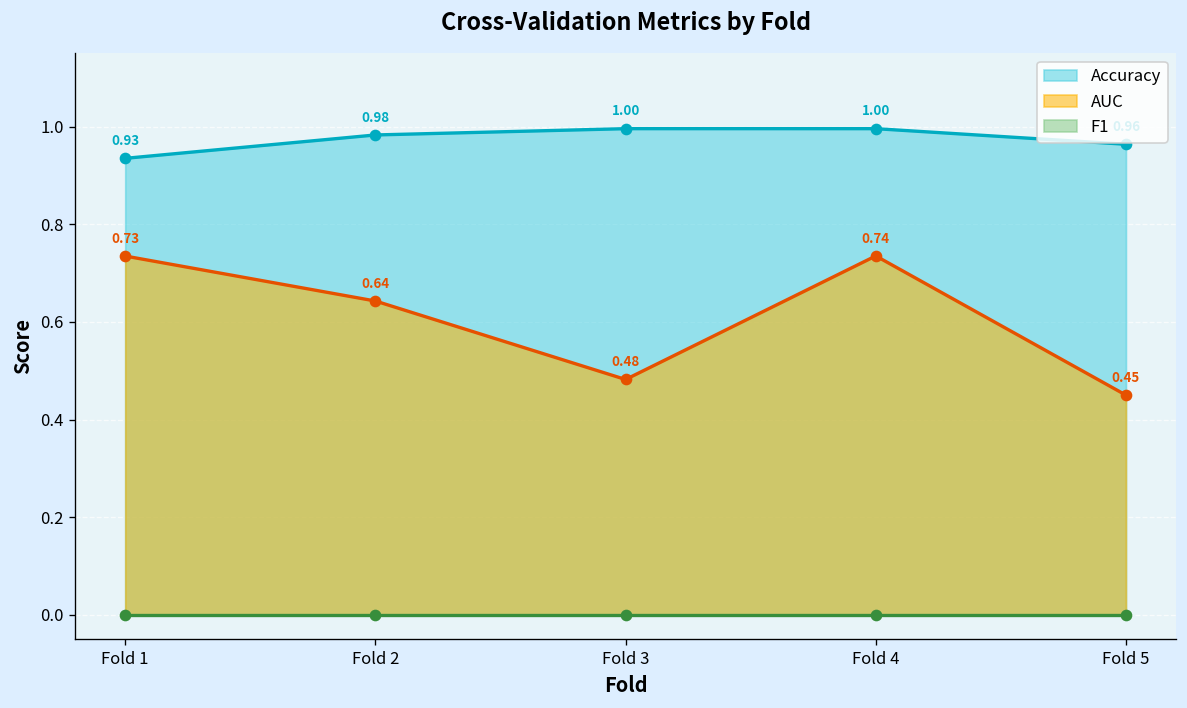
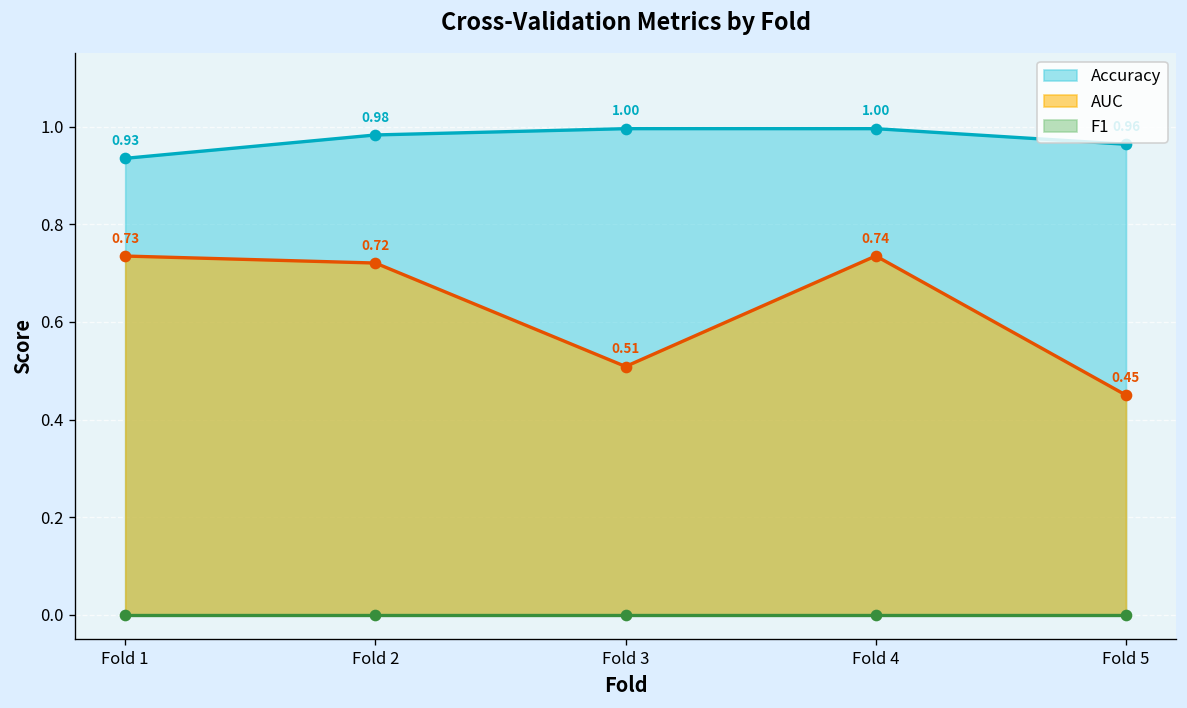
AUC, Fold 2: 0.64 -> 0.72
AUC, Fold 3: 0.48 -> 0.51
